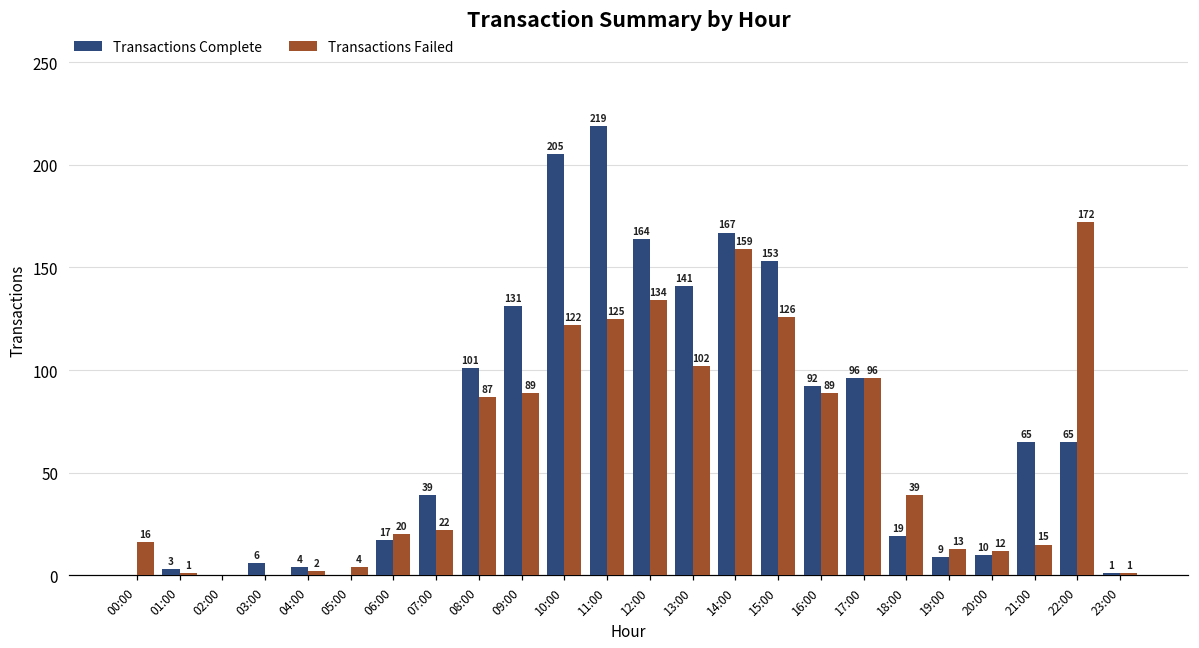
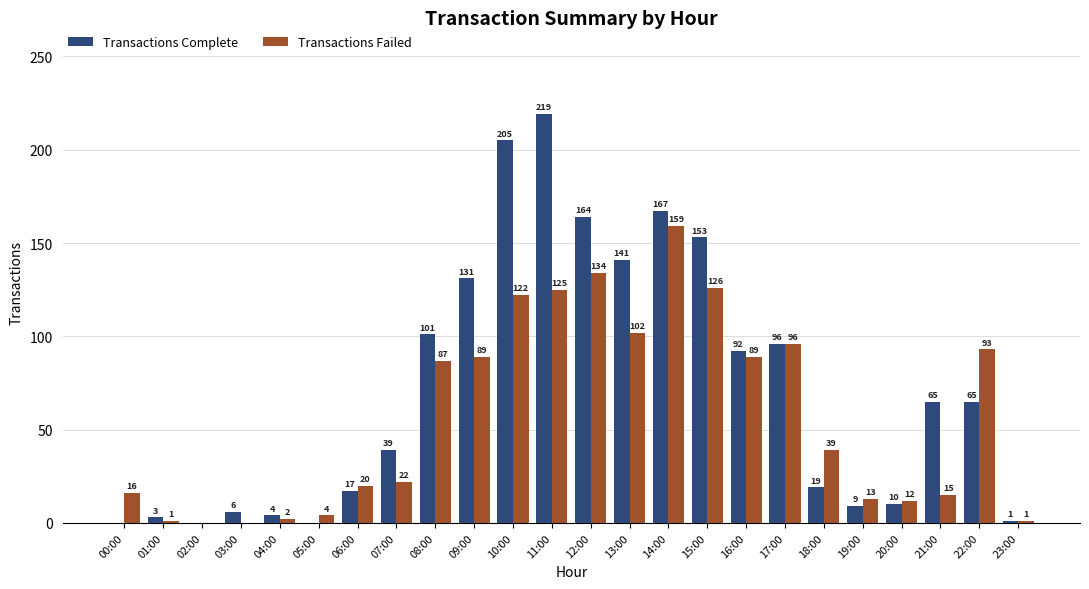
Transactions Failed, 22:00: 172 -> 93
